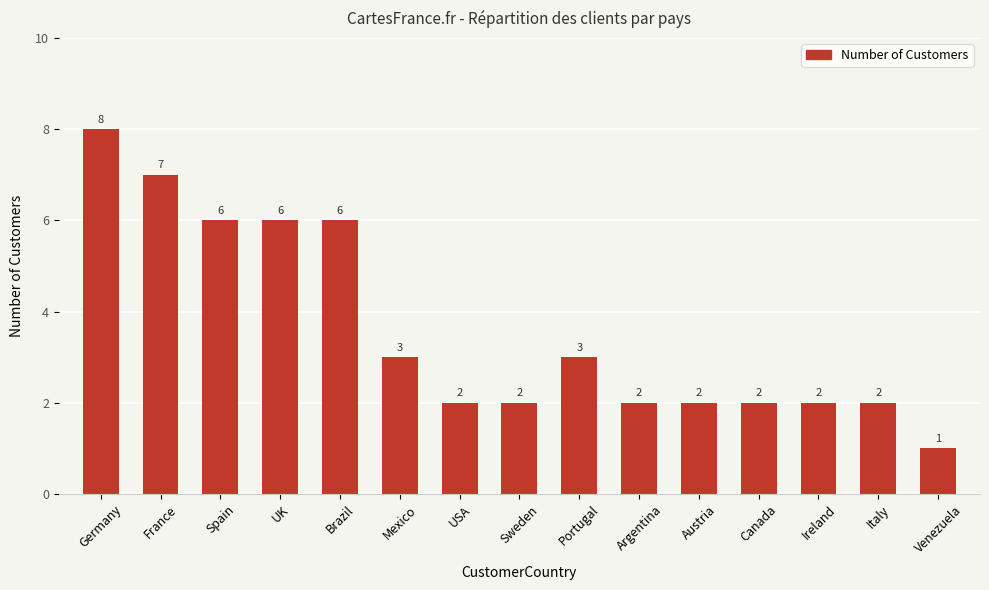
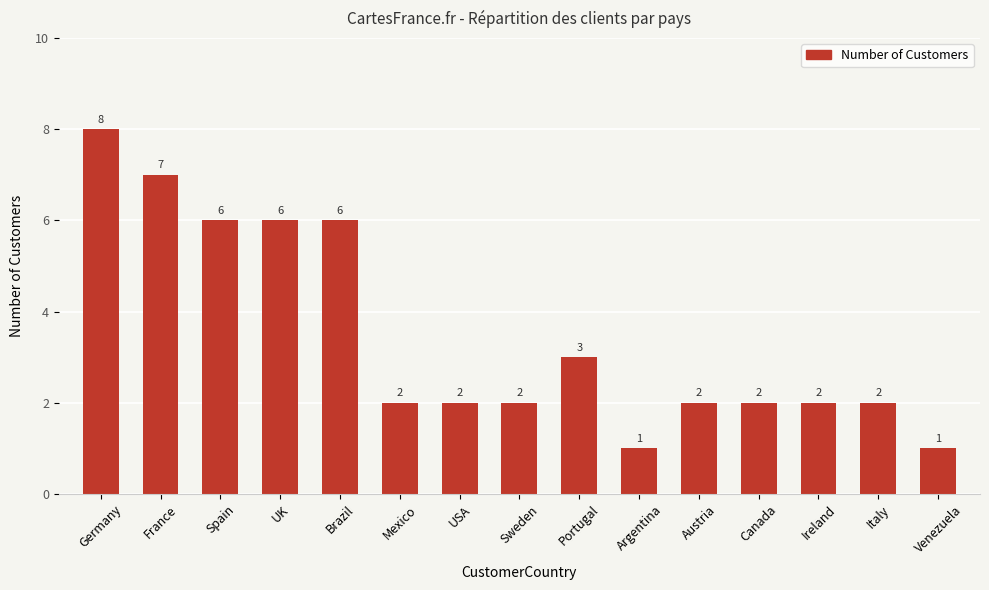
Mexico: 3 -> 2
Argentina: 2 -> 1
